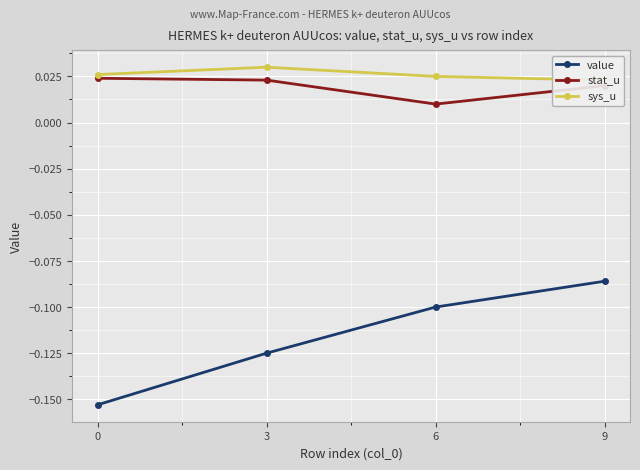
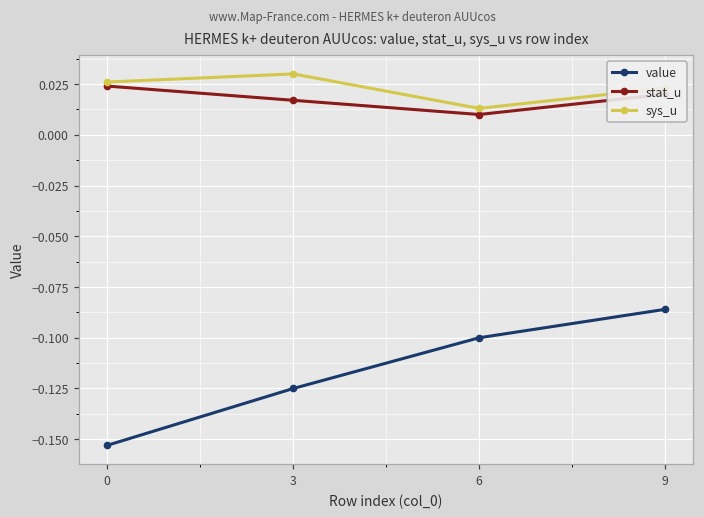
stat_u, 3: 0.023 -> 0.017
sys_u, 6: 0.025 -> 0.013
